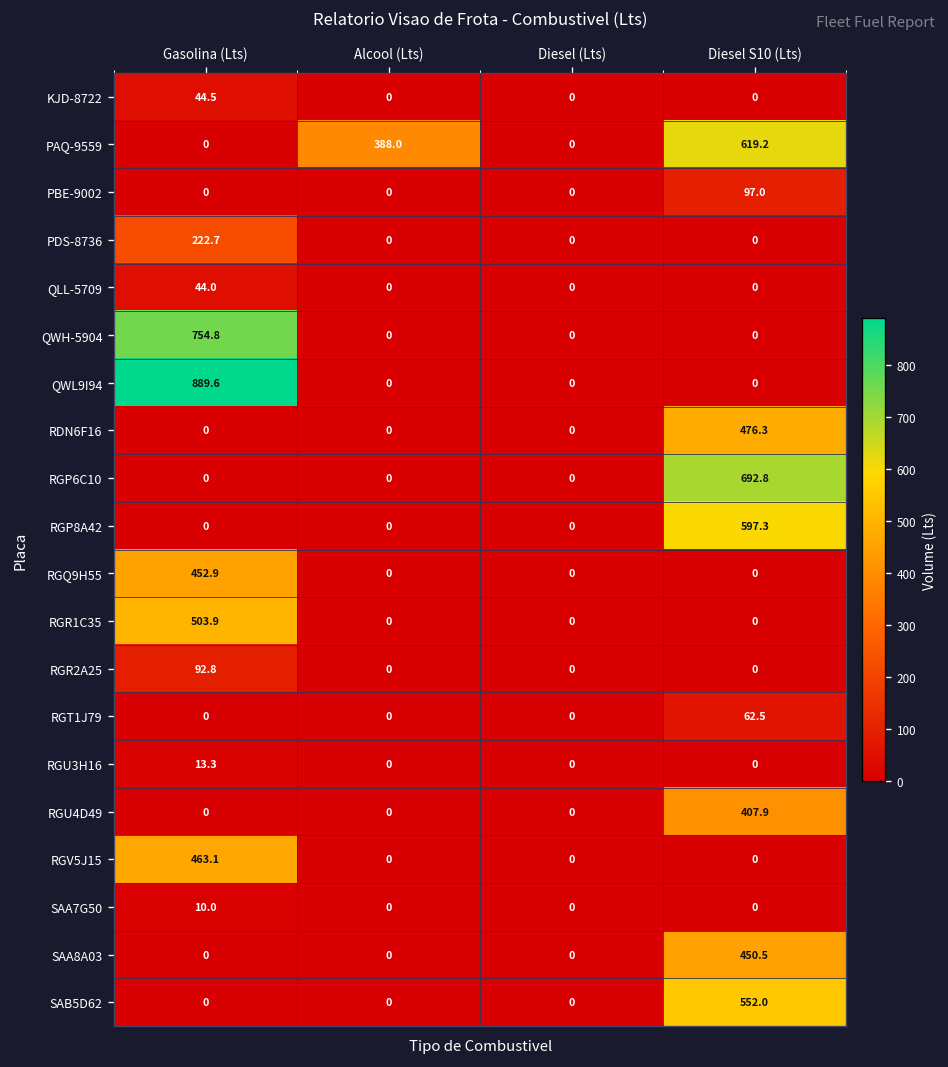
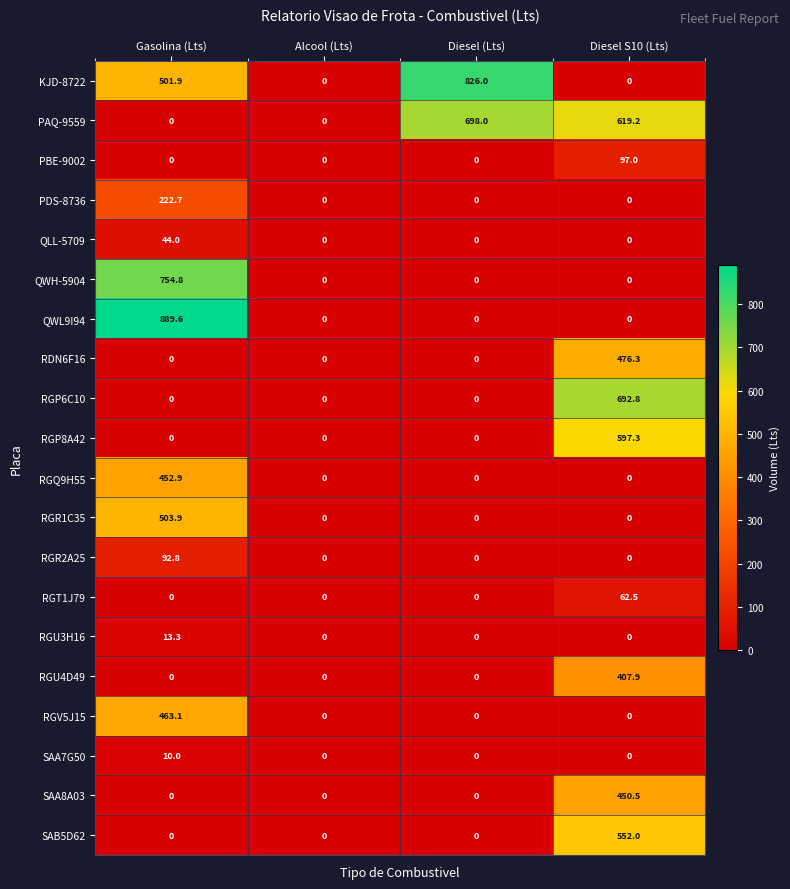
KJD-8722, Gasolina (Lts): 44.5 -> 501.9
KJD-8722, Diesel (Lts): 0 -> 826.0
PAQ-9559, Alcool (Lts): 388.0 -> 0
PAQ-9559, Diesel (Lts): 0 -> 698.0
